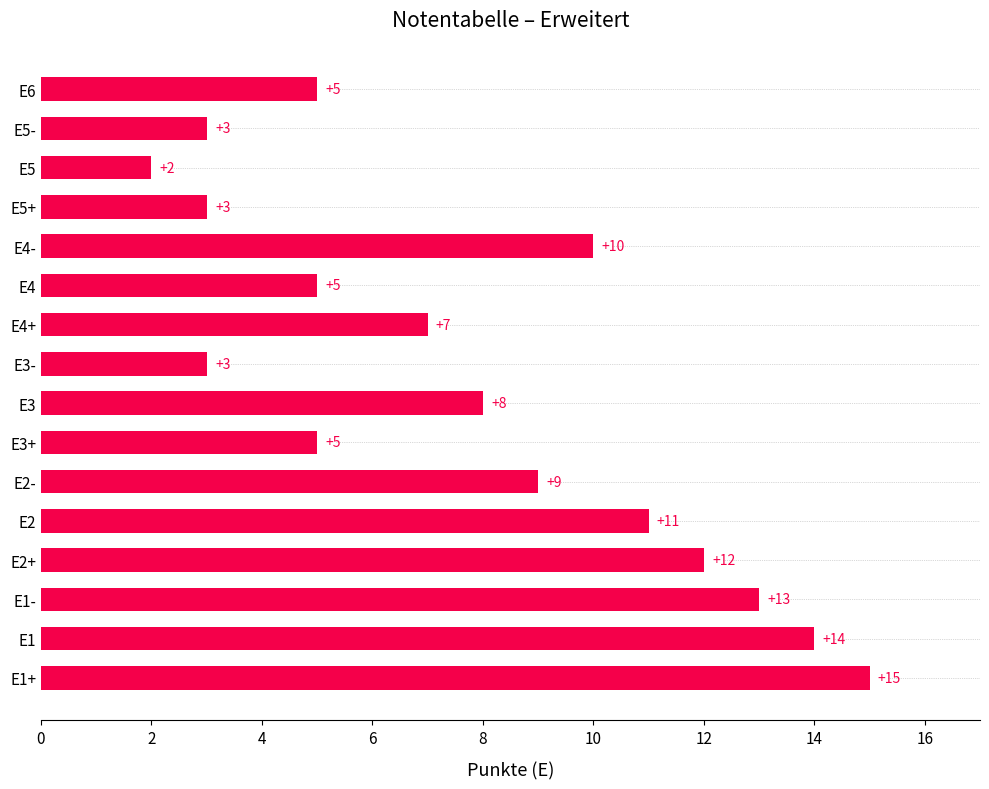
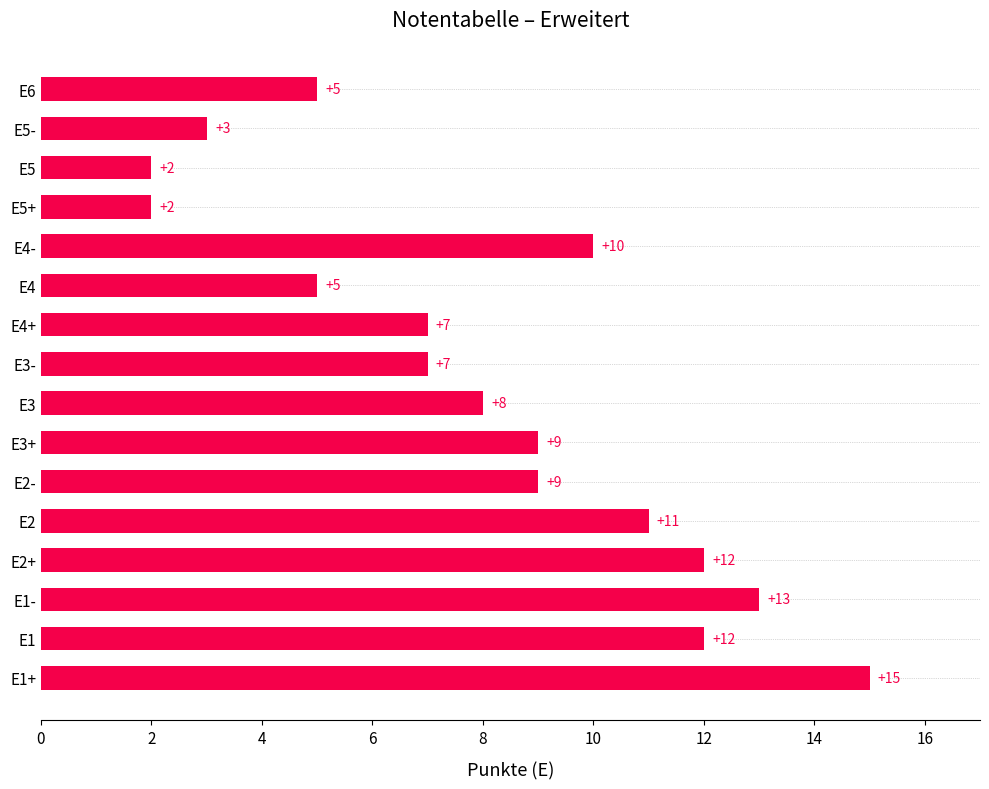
E5+: +3 -> +2
E3-: +3 -> +7
E3+: +5 -> +9
E1: +14 -> +12
